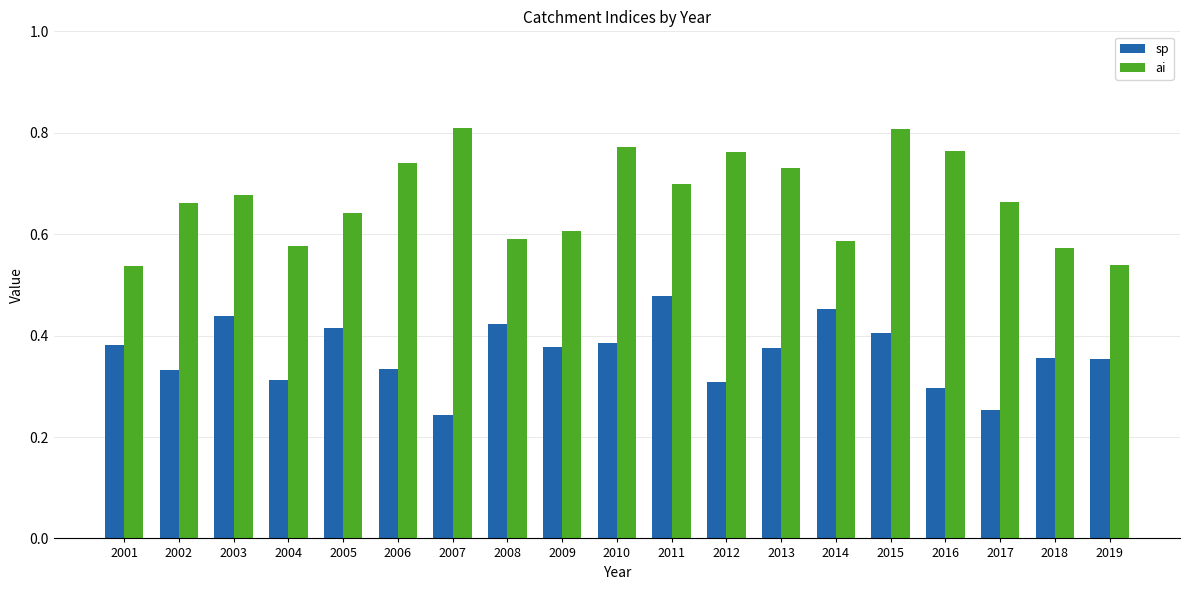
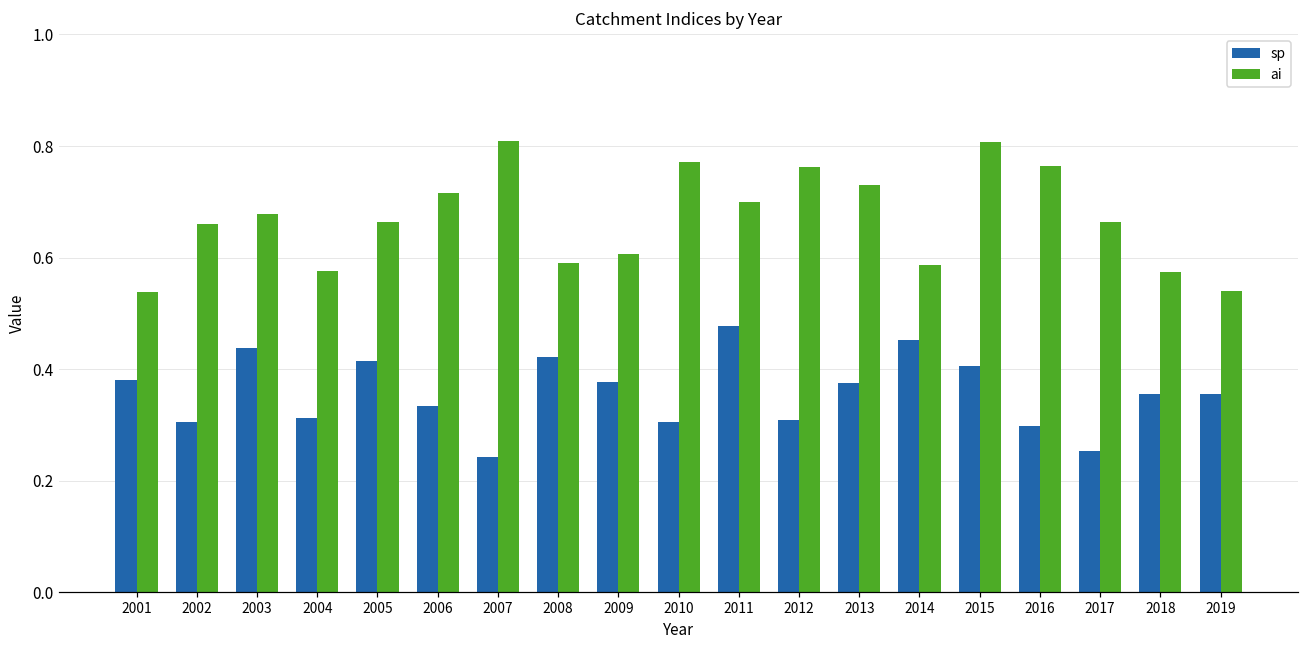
sp, 2002: 0.33 -> 0.31
ai, 2005: 0.64 -> 0.66
ai, 2006: 0.74 -> 0.71
sp, 2010: 0.39 -> 0.30
